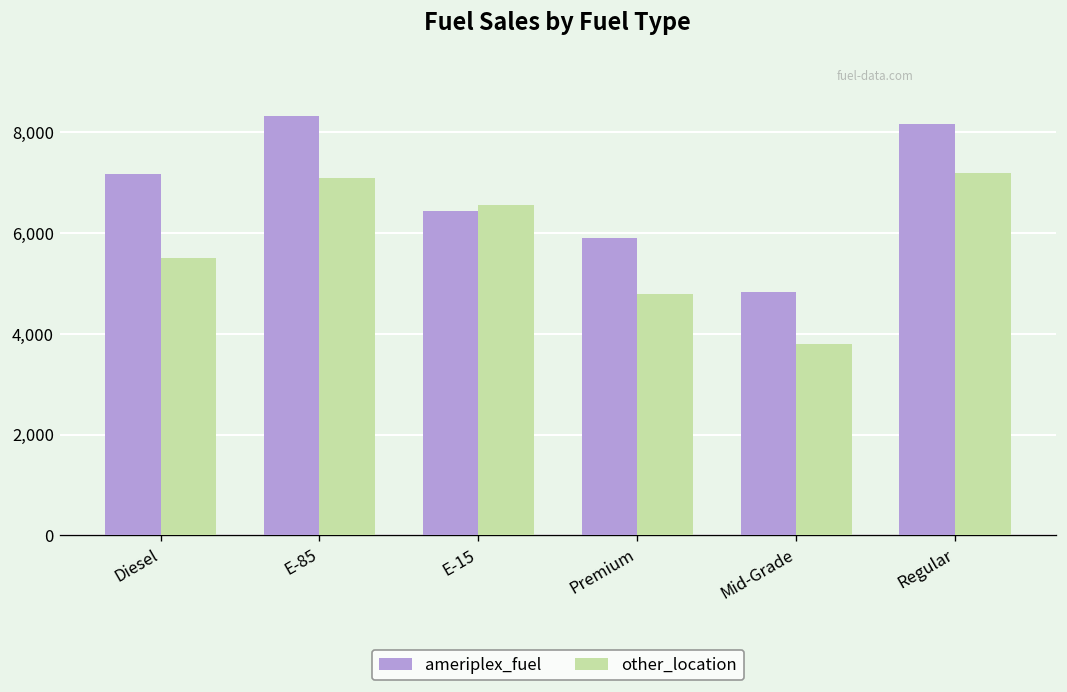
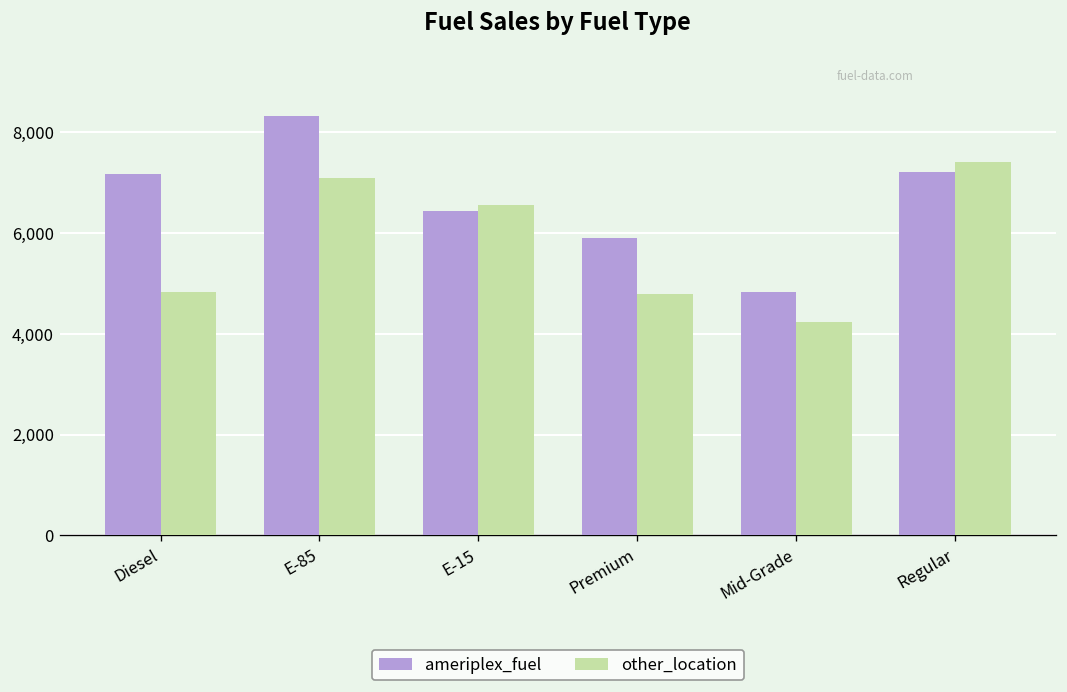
other_location, Diesel: 5,500 -> 4,800
other_location, Mid-Grade: 3,800 -> 4,200
ameriplex_fuel, Regular: 8,200 -> 7,200
other_location, Regular: 7,200 -> 7,400
